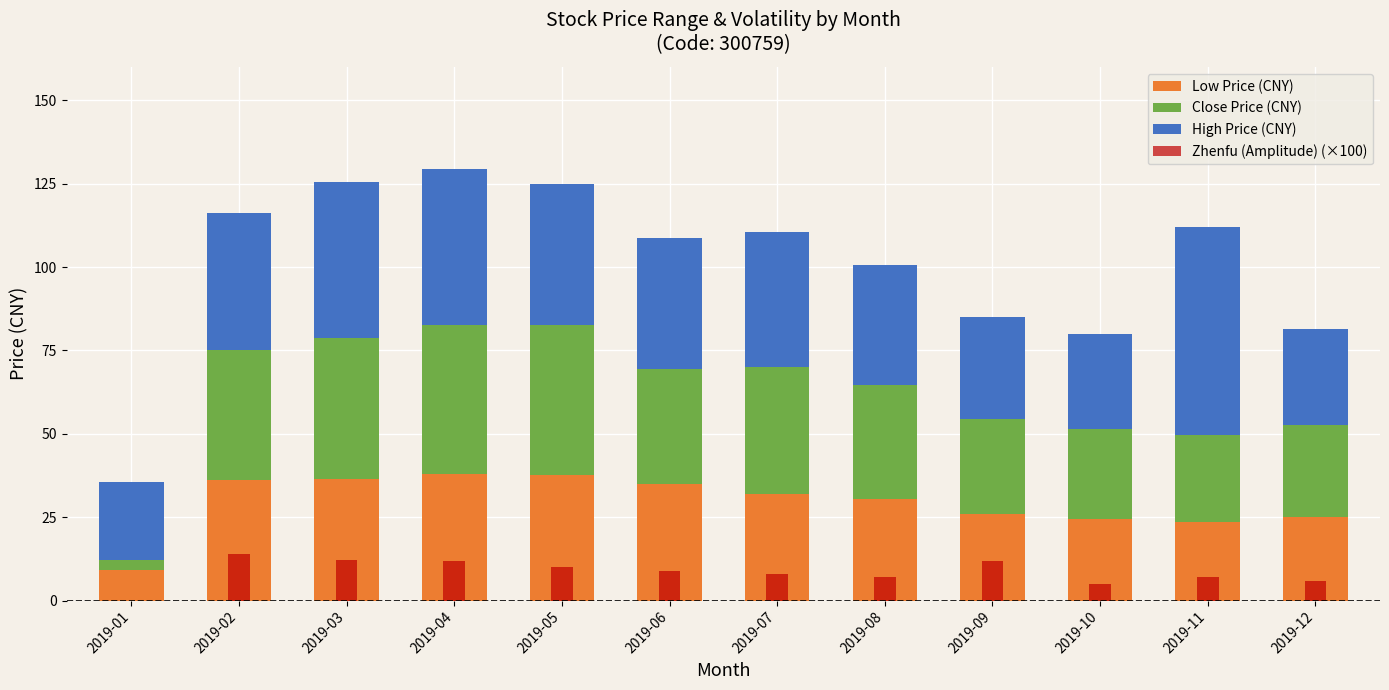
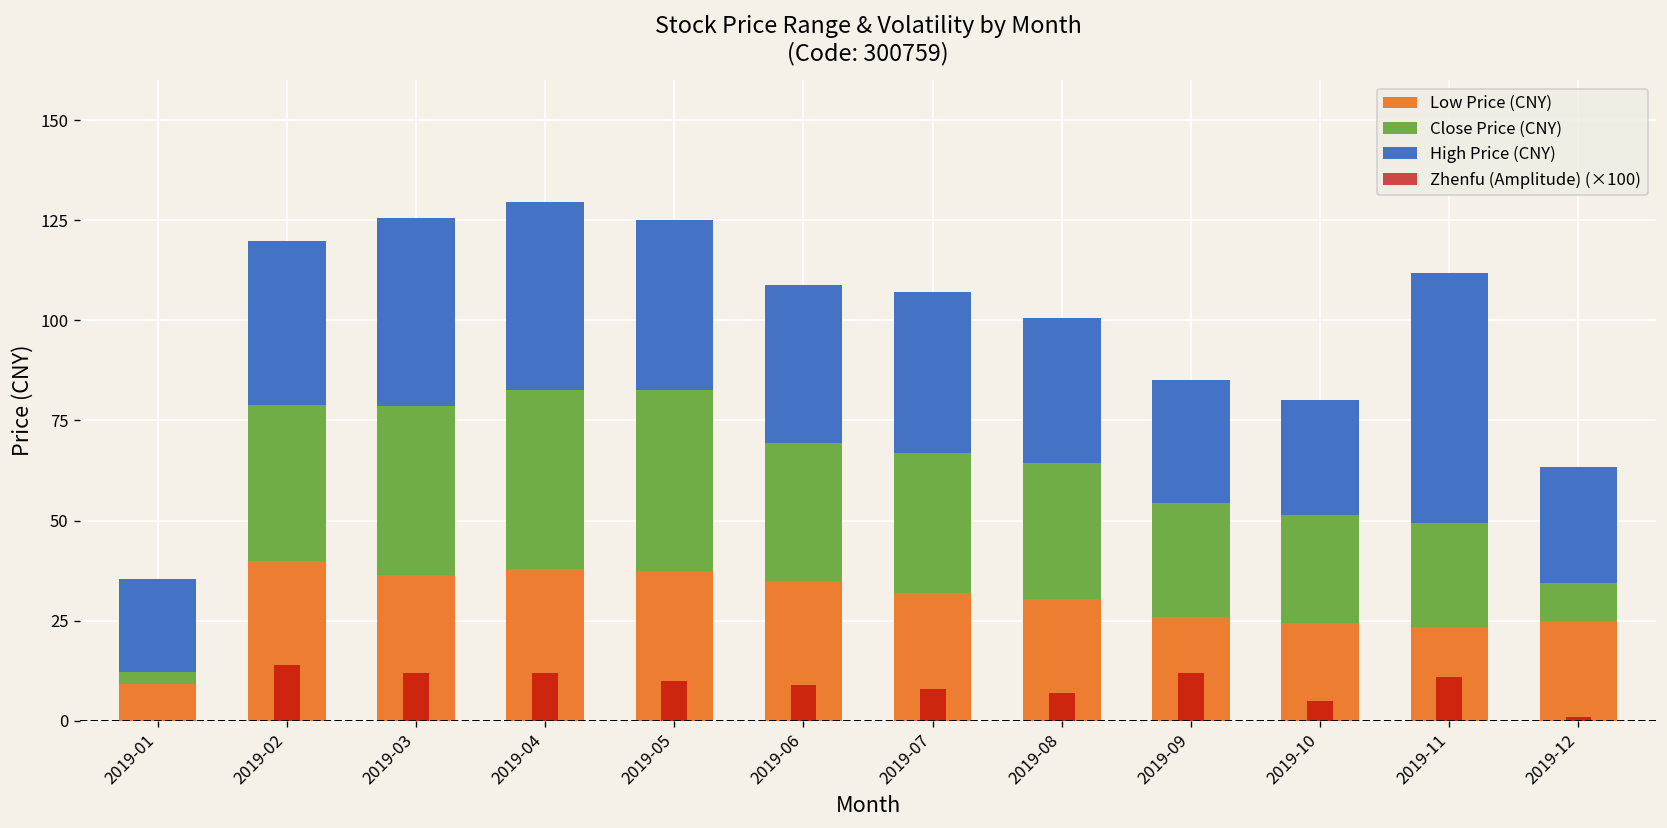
Low Price (CNY), 2019-02: 36 -> 40
Close Price (CNY), 2019-07: 38 -> 35
Zhenfu (Amplitude) (×100), 2019-11: 7 -> 11
Close Price (CNY), 2019-12: 28 -> 9
Zhenfu (Amplitude) (×100), 2019-12: 6 -> 1
